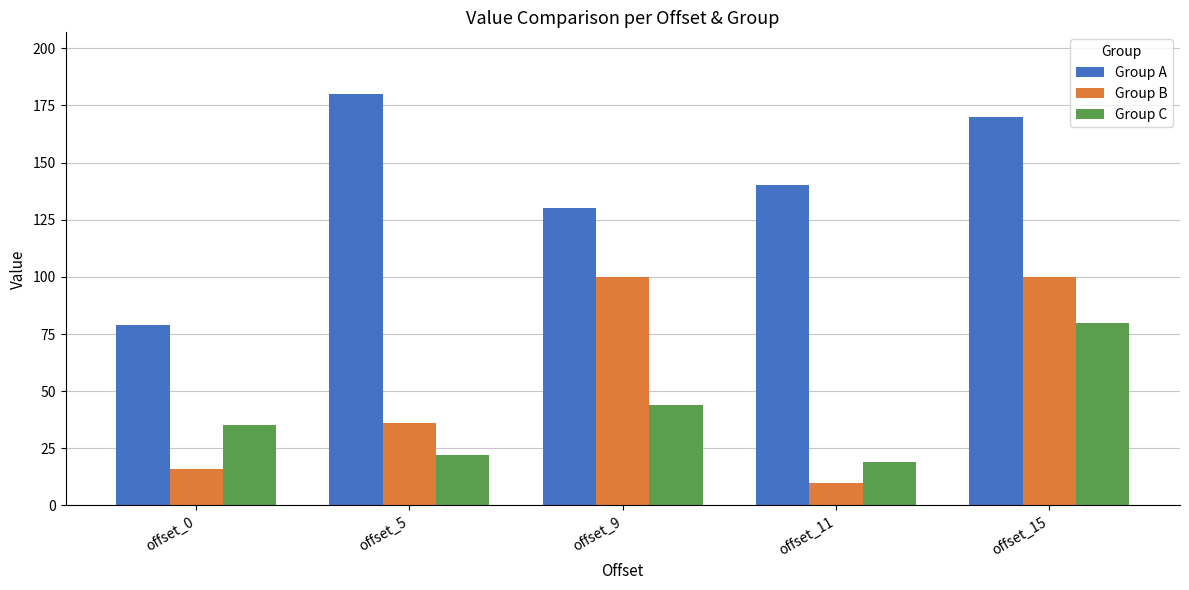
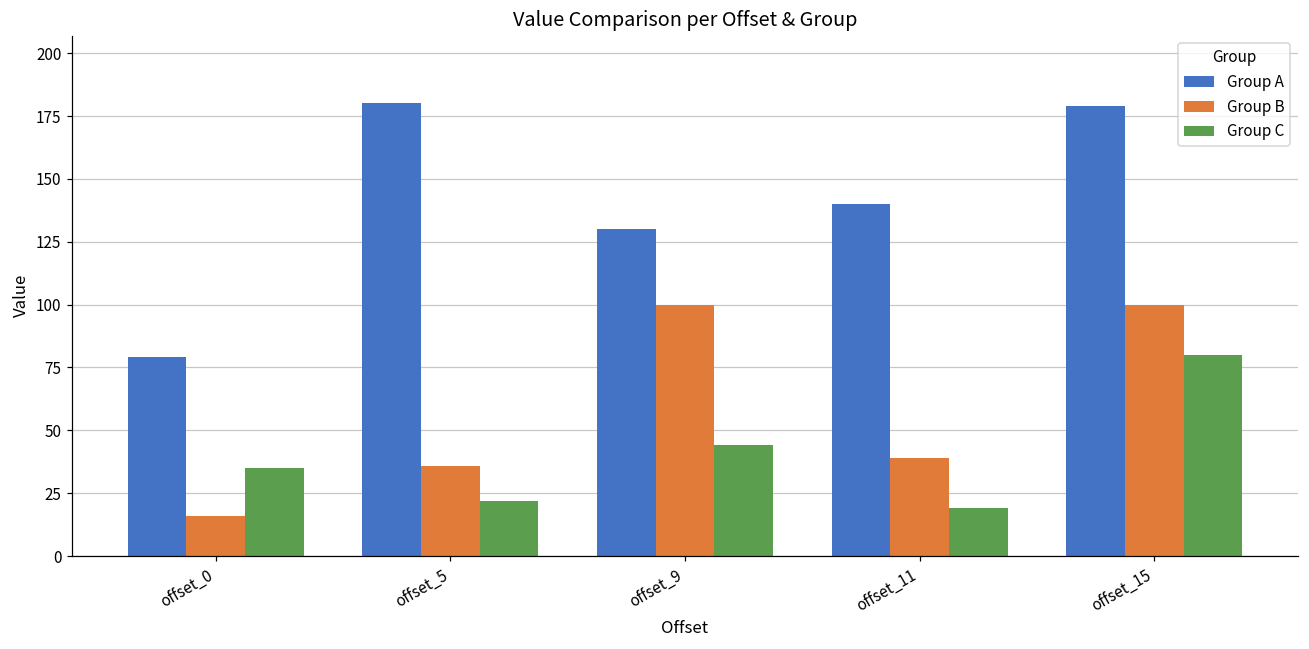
Group B, offset_11: 10 -> 39
Group A, offset_15: 170 -> 179
